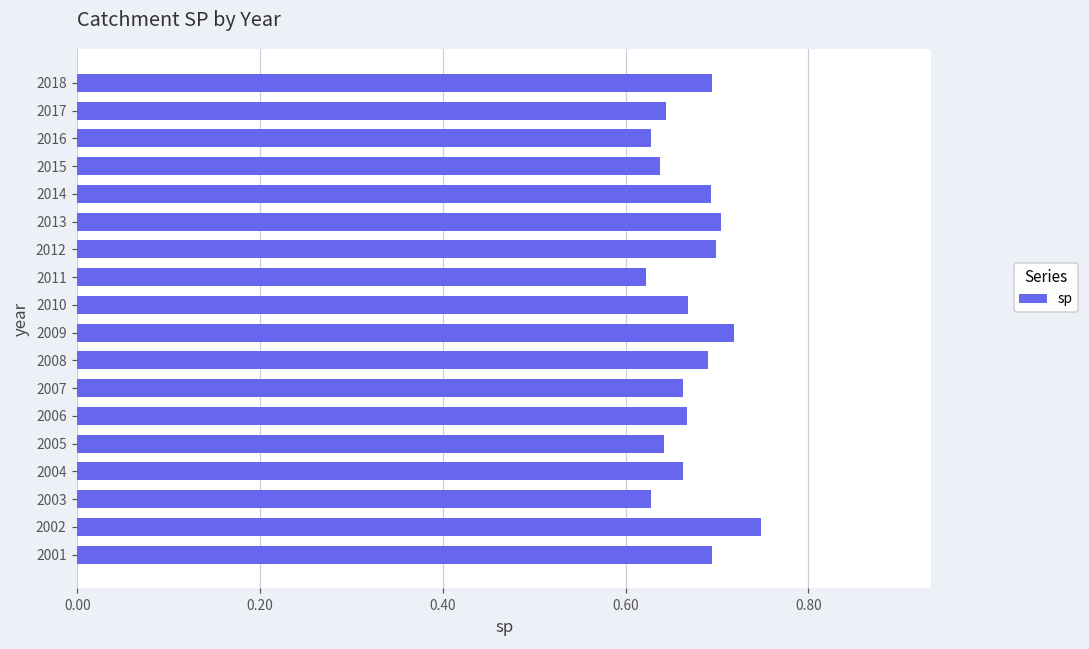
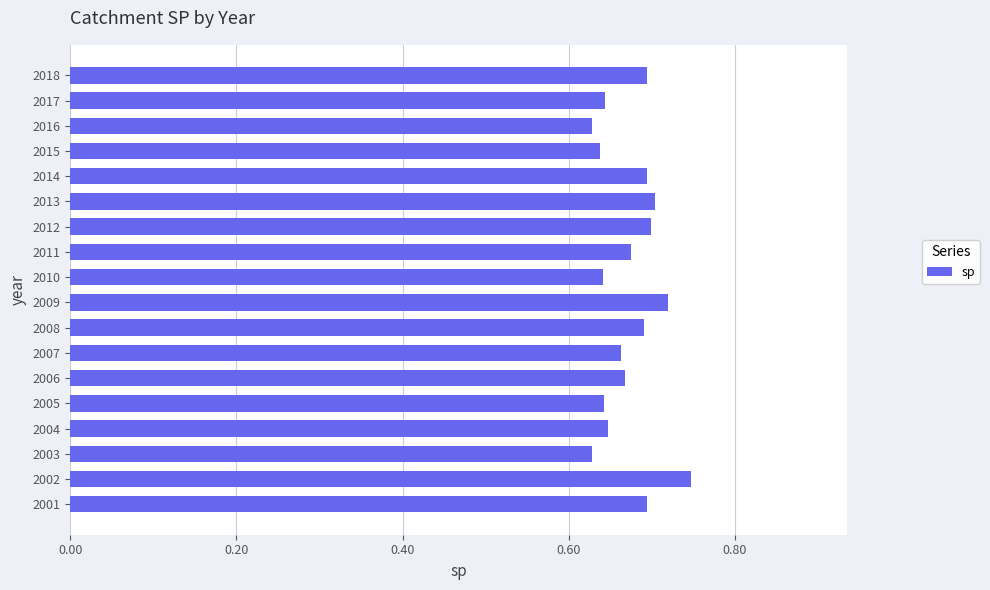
2011: 0.62 -> 0.67
2010: 0.67 -> 0.64
2004: 0.66 -> 0.65
